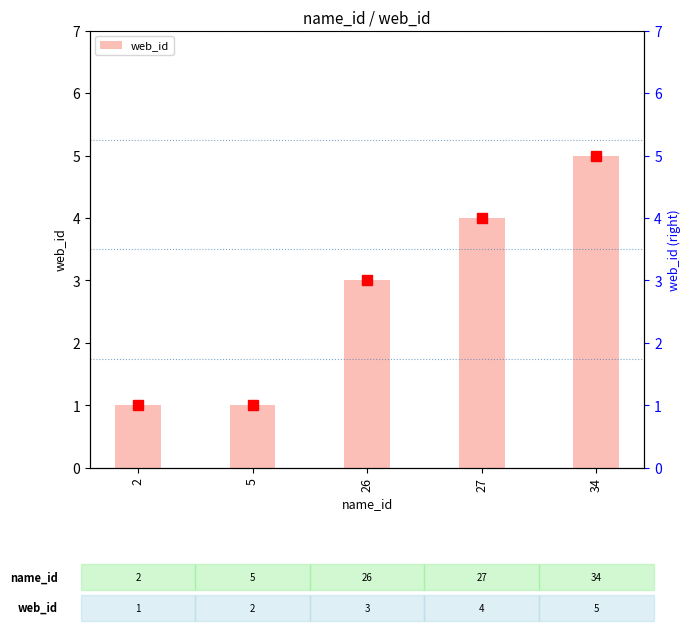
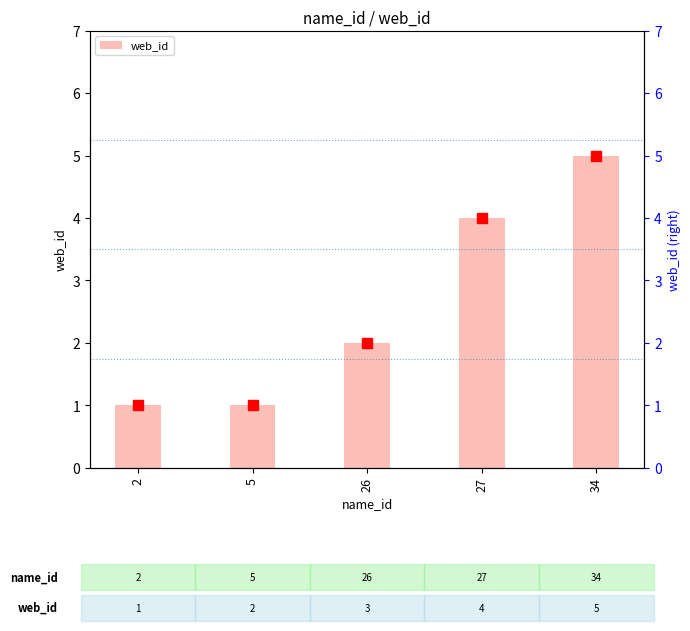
web_id, 26: 3 -> 2
